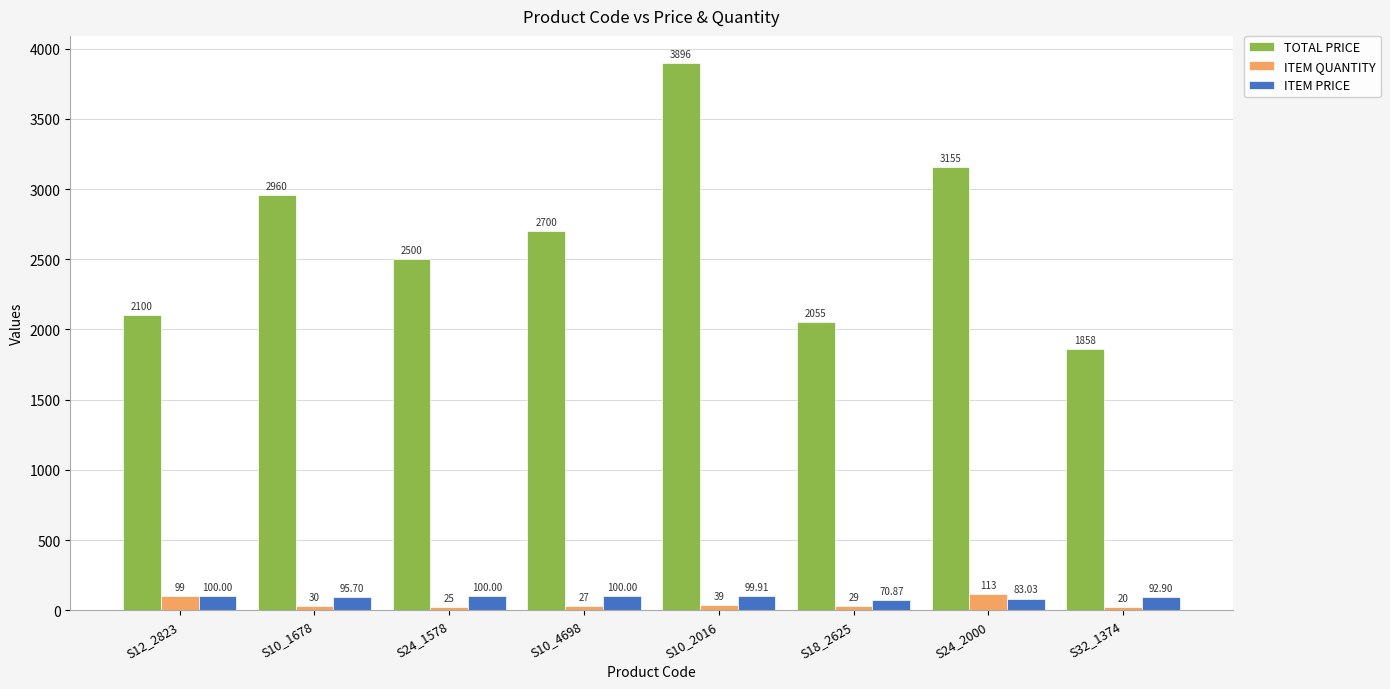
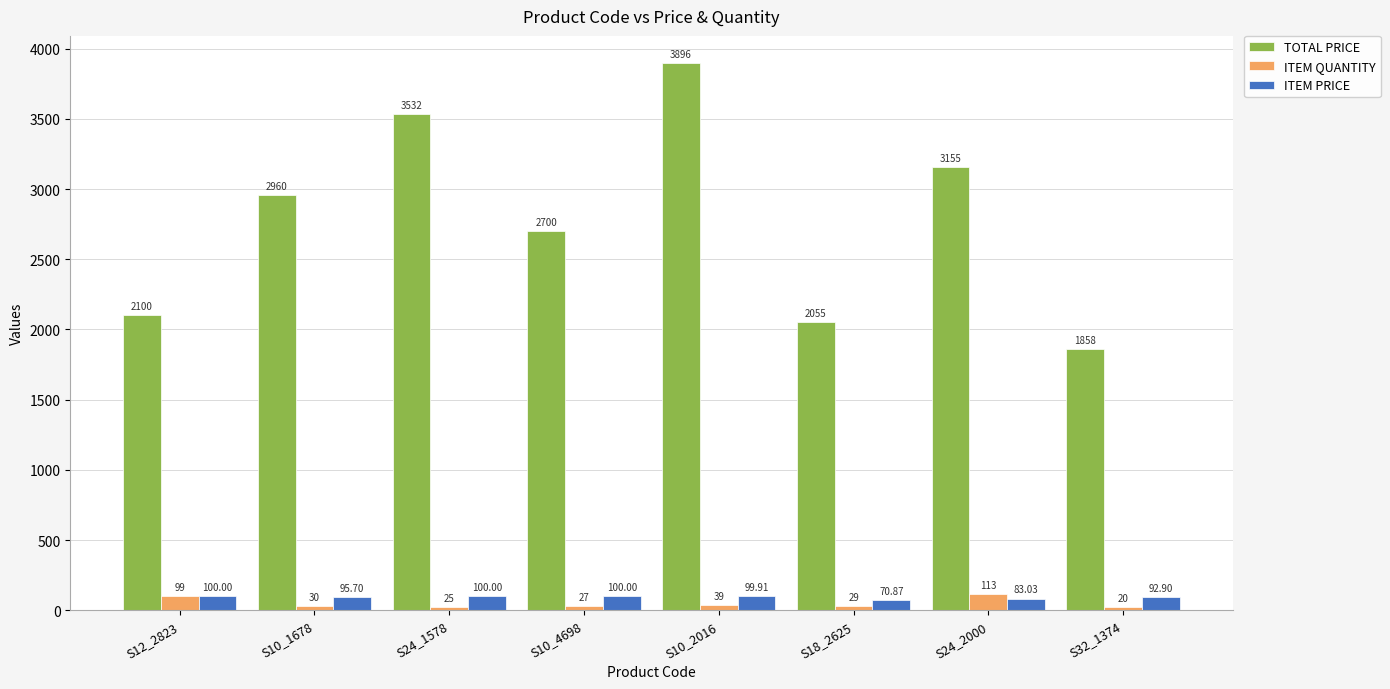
TOTAL PRICE, S24_1578: 2500 -> 3532
